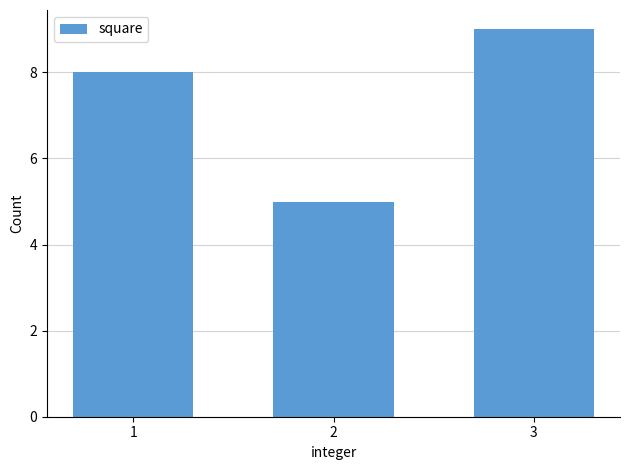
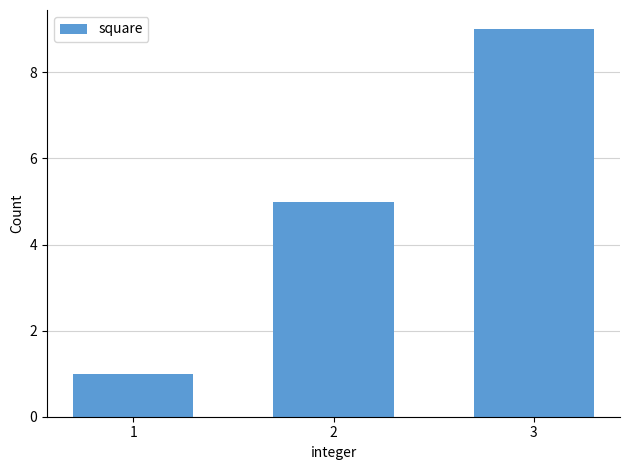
1: 8 -> 1
